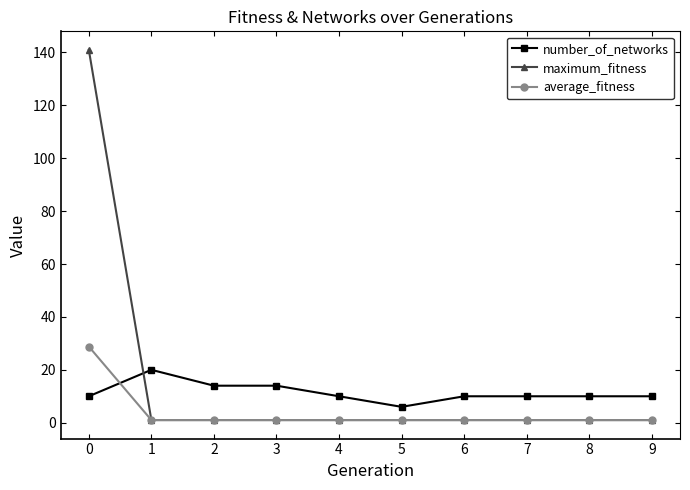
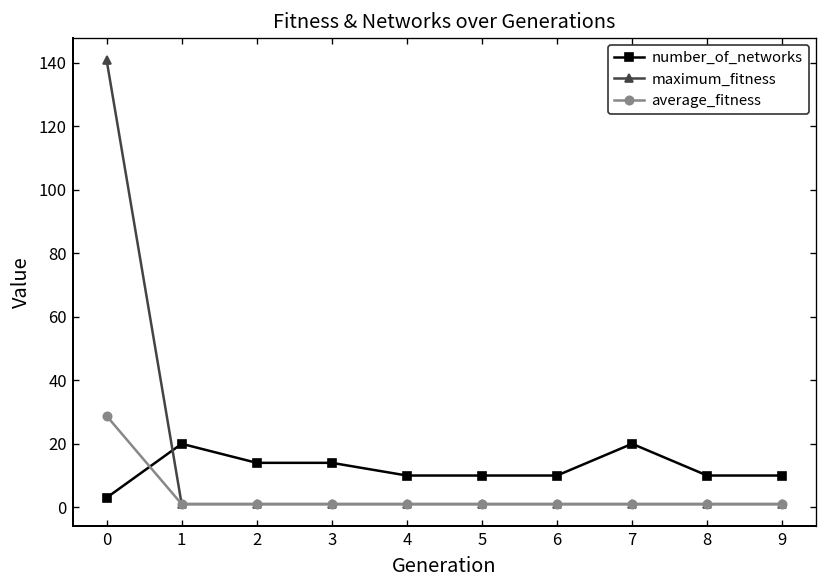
number_of_networks, 0: 10 -> 3
number_of_networks, 5: 6 -> 10
number_of_networks, 7: 10 -> 20
